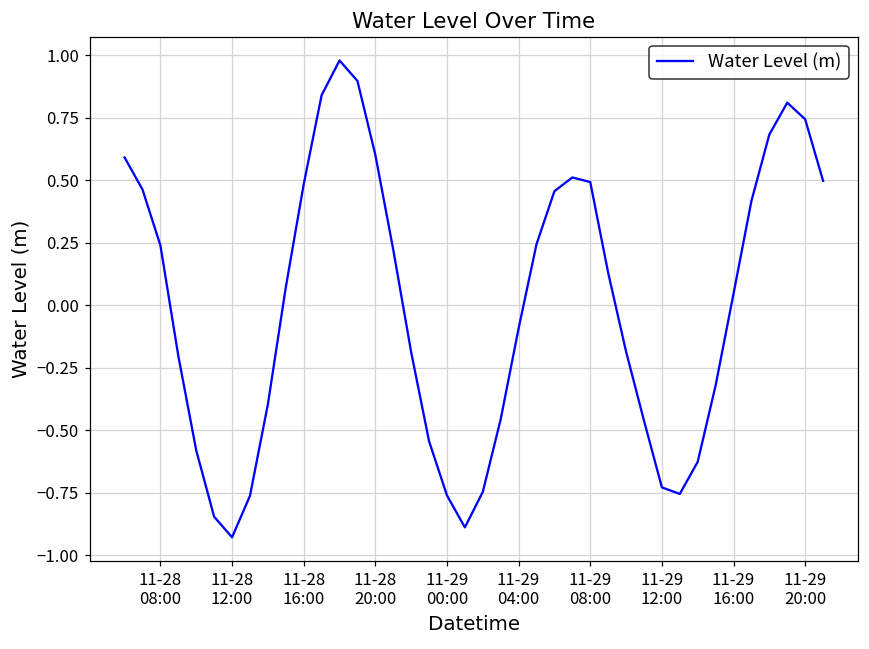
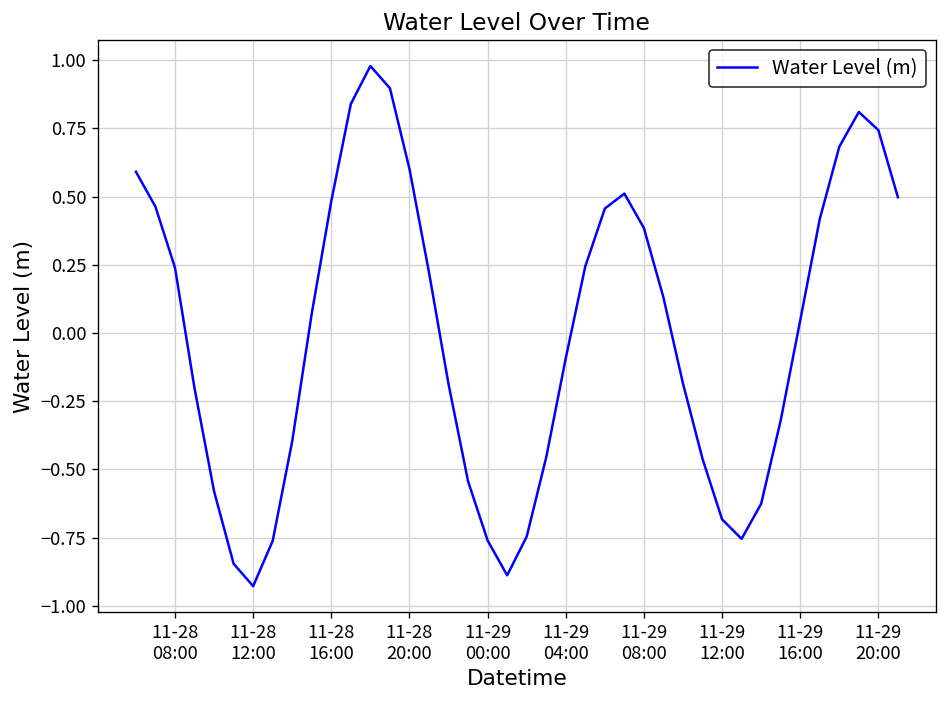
11-29 08:00: 0.49 -> 0.38
11-29 12:00: -0.73 -> -0.68
